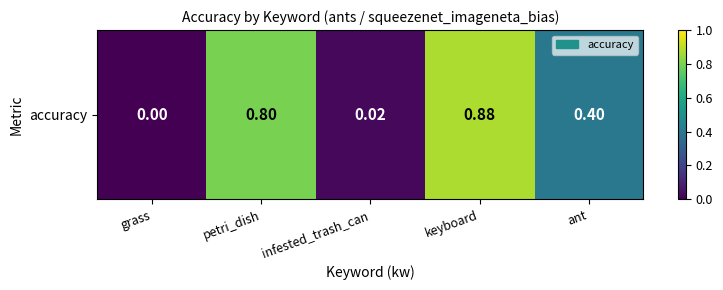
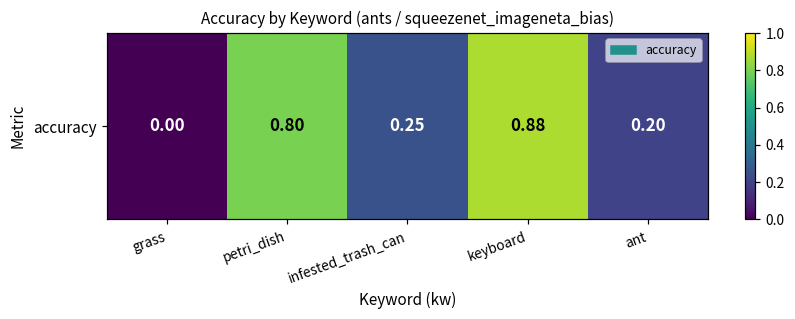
accuracy, infested_trash_can: 0.02 -> 0.25
accuracy, ant: 0.40 -> 0.20
